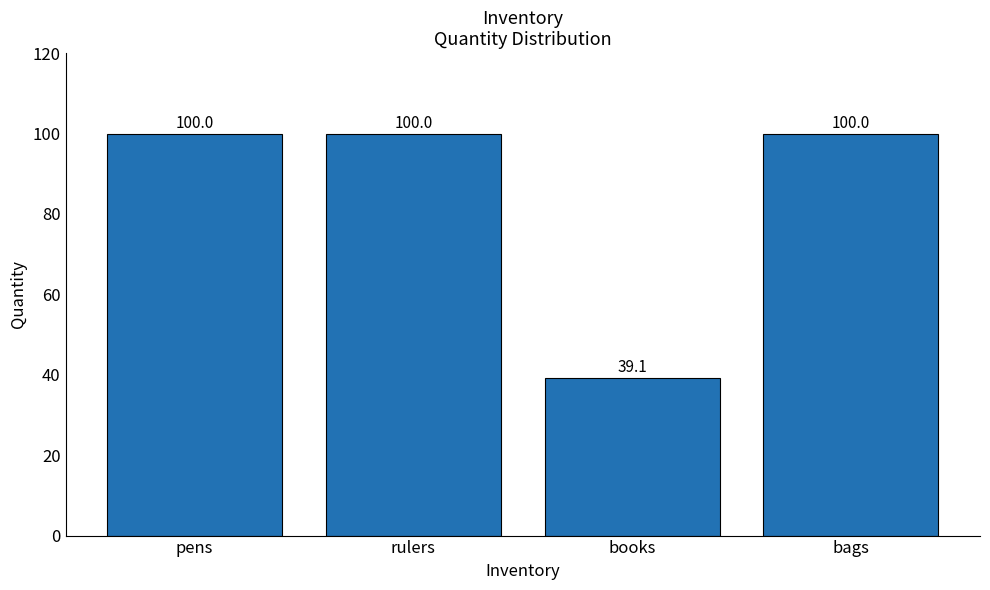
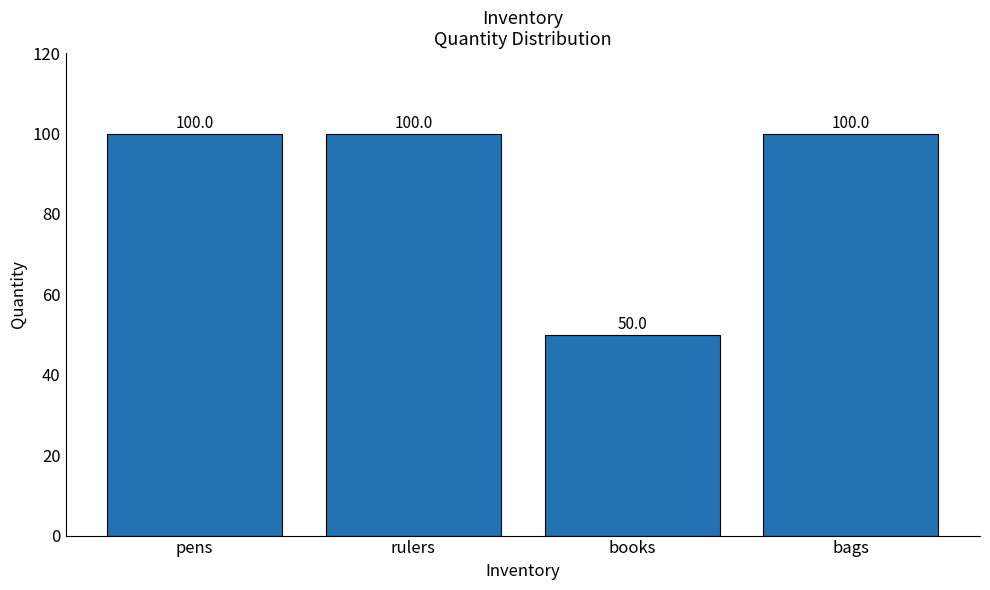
books: 39.1 -> 50.0
